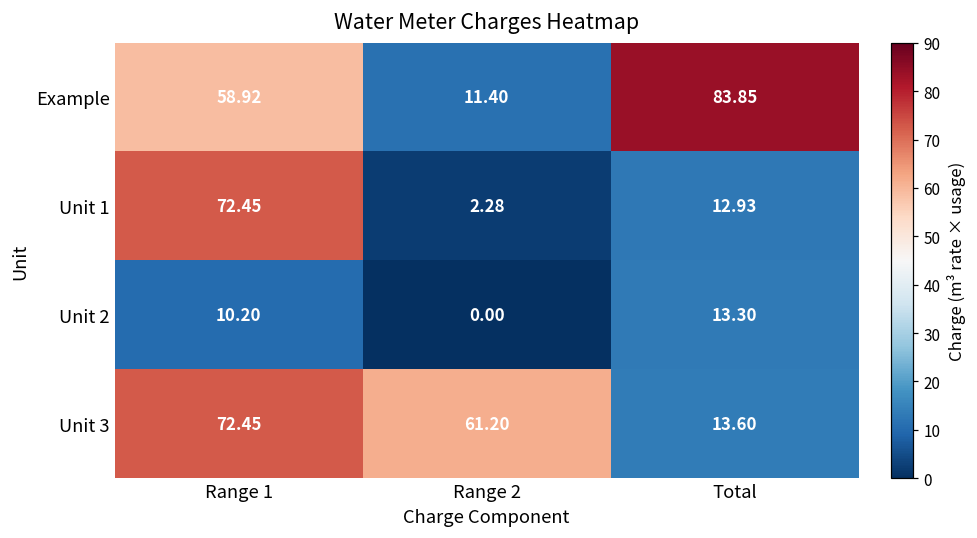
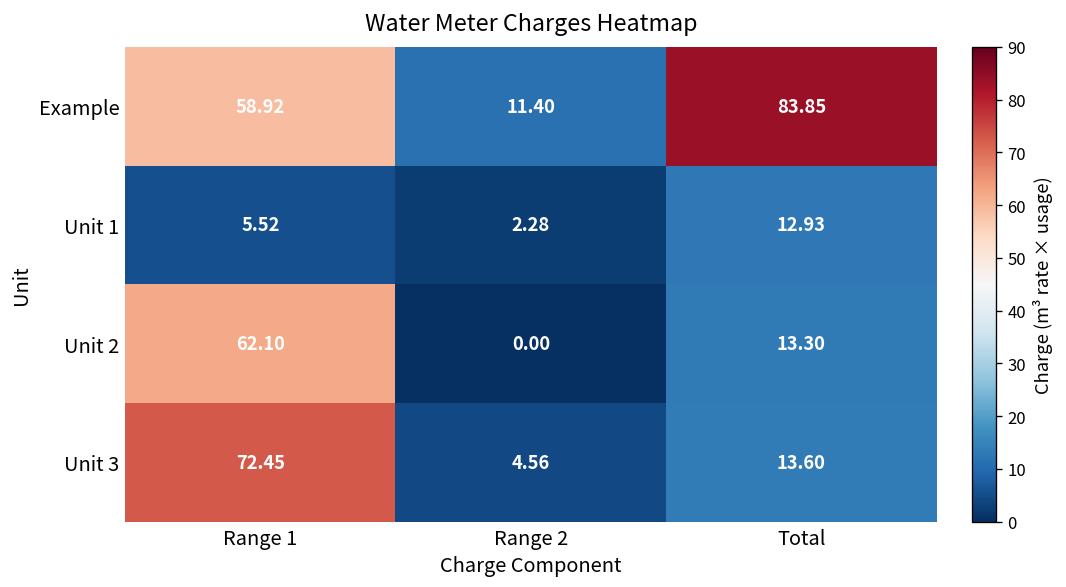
Unit 1, Range 1: 72.45 -> 5.52
Unit 2, Range 1: 10.20 -> 62.10
Unit 3, Range 2: 61.20 -> 4.56
